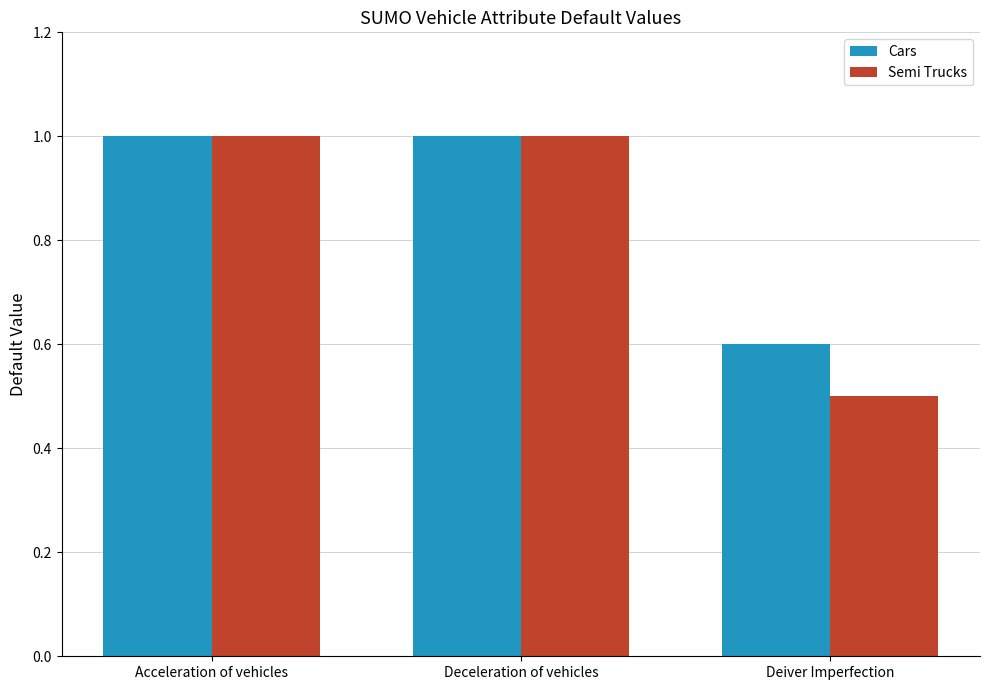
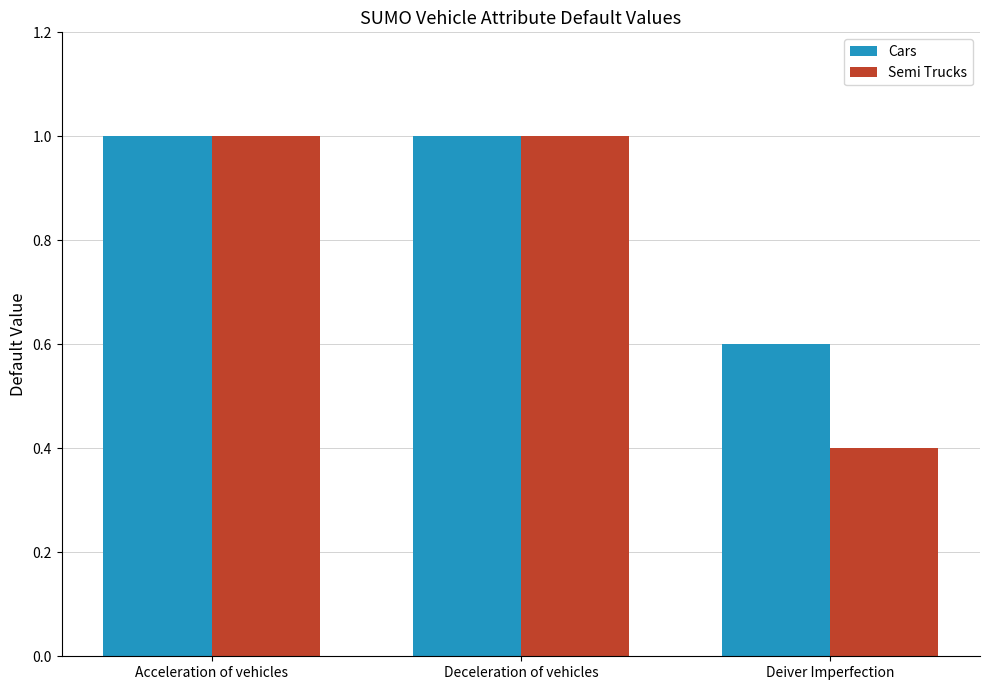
Semi Trucks, Deiver Imperfection: 0.5 -> 0.4
